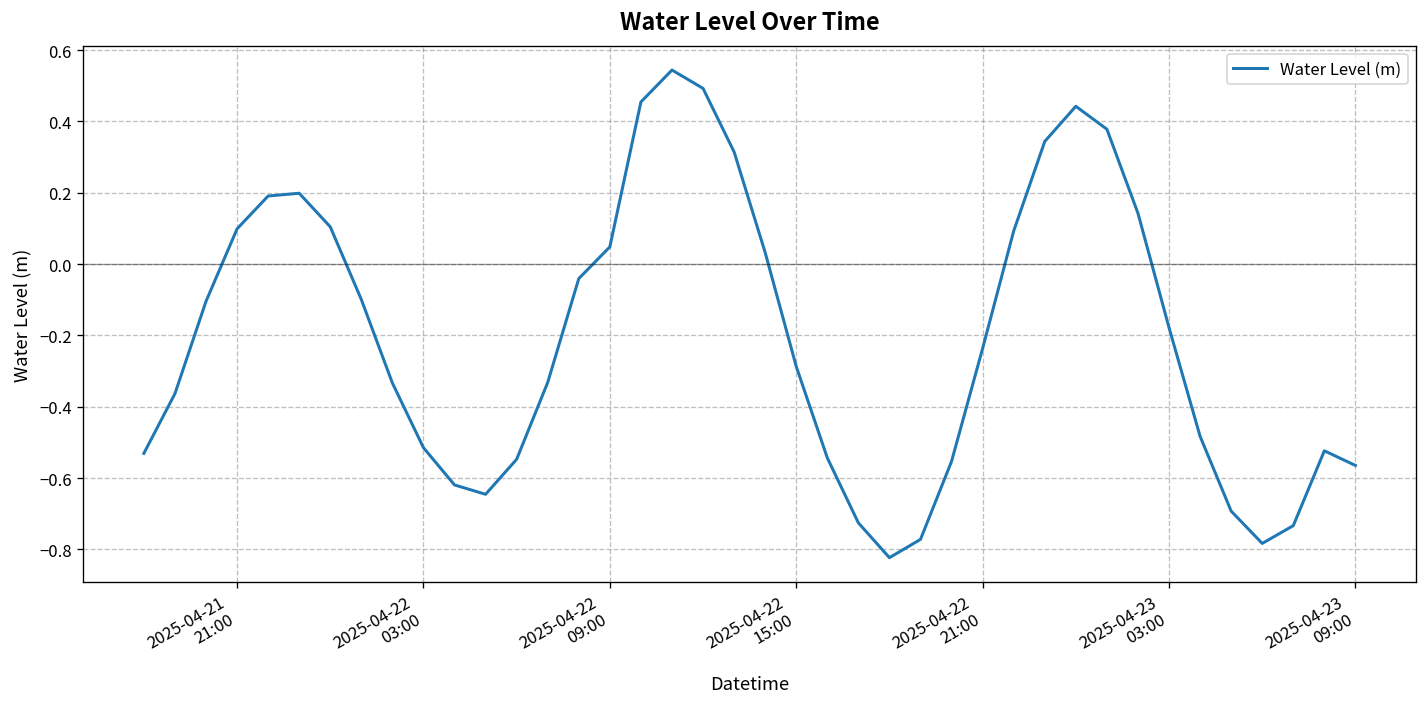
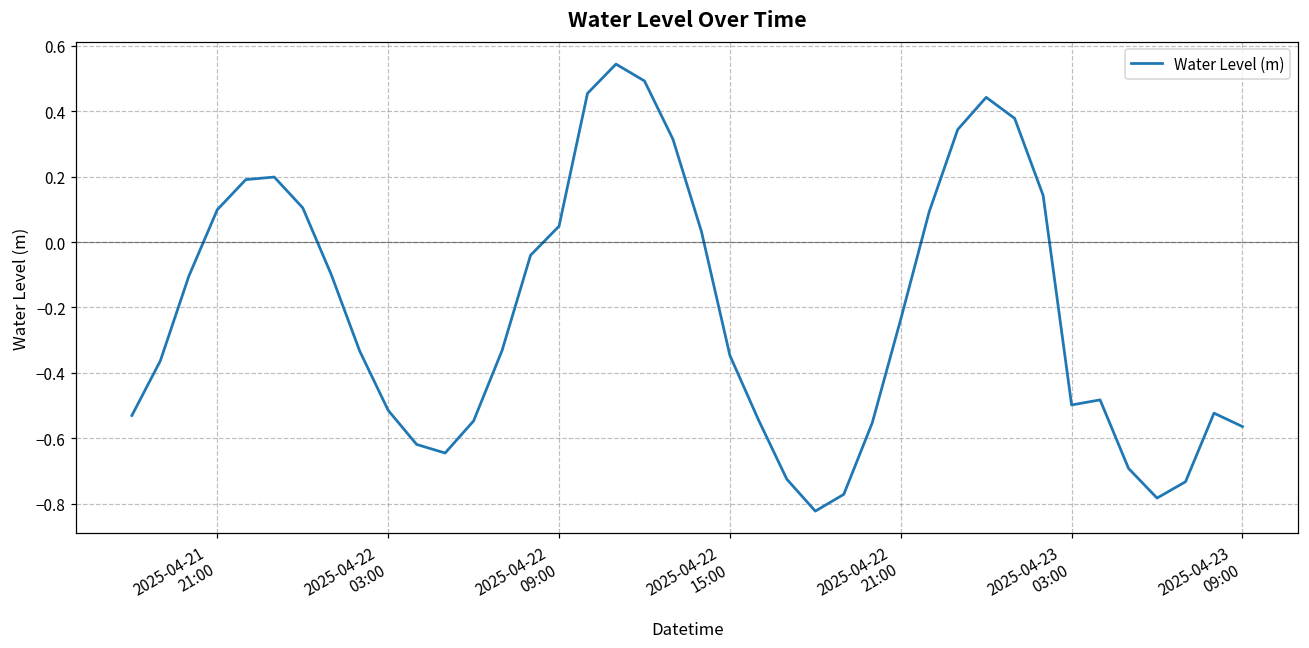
2025-04-22 15:00: -0.29 -> -0.35
2025-04-23 03:00: -0.18 -> -0.50
